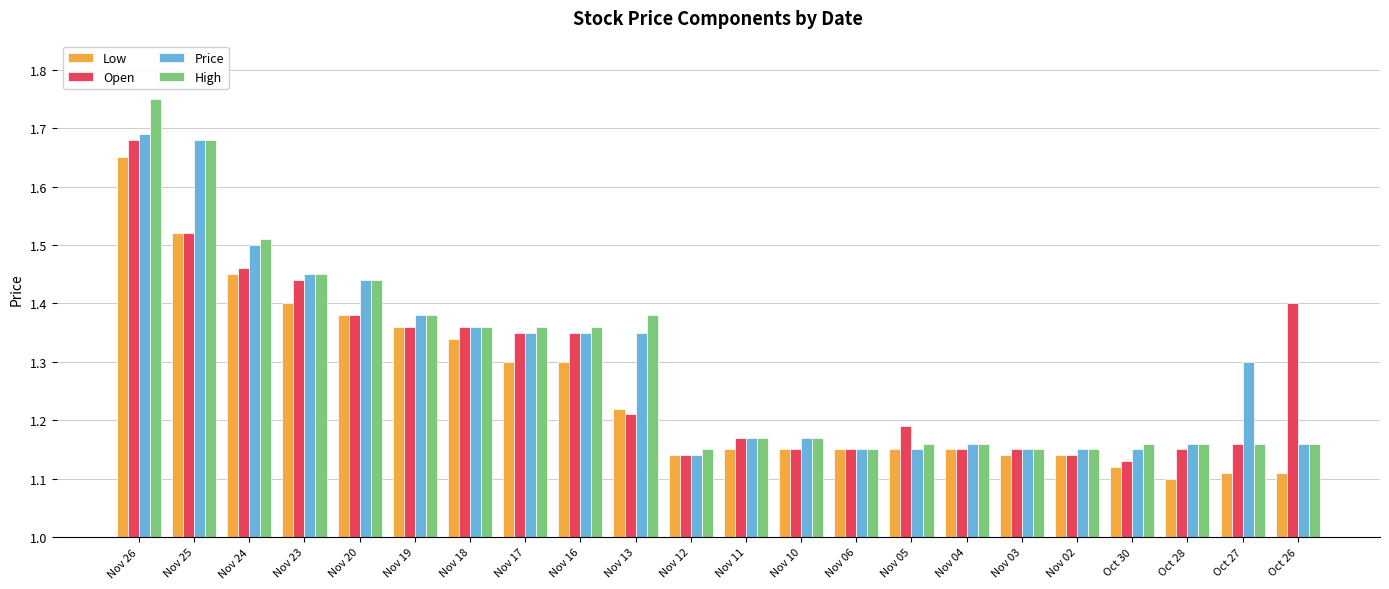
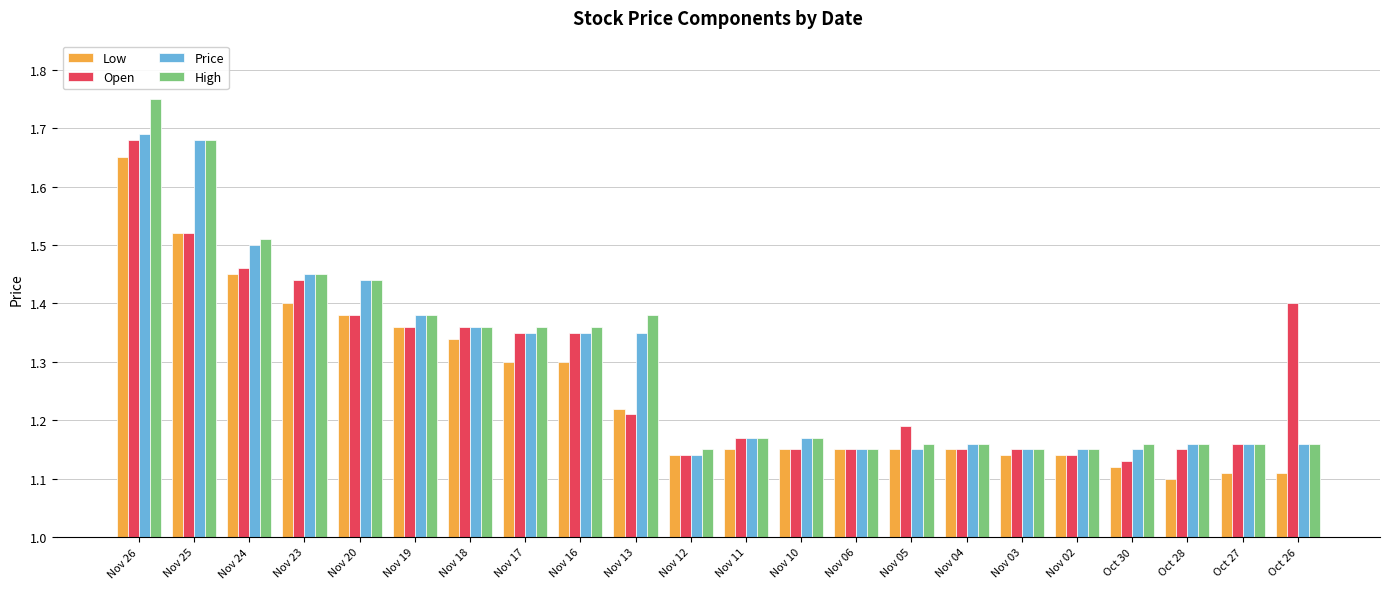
Price, Oct 27: 1.30 -> 1.16
